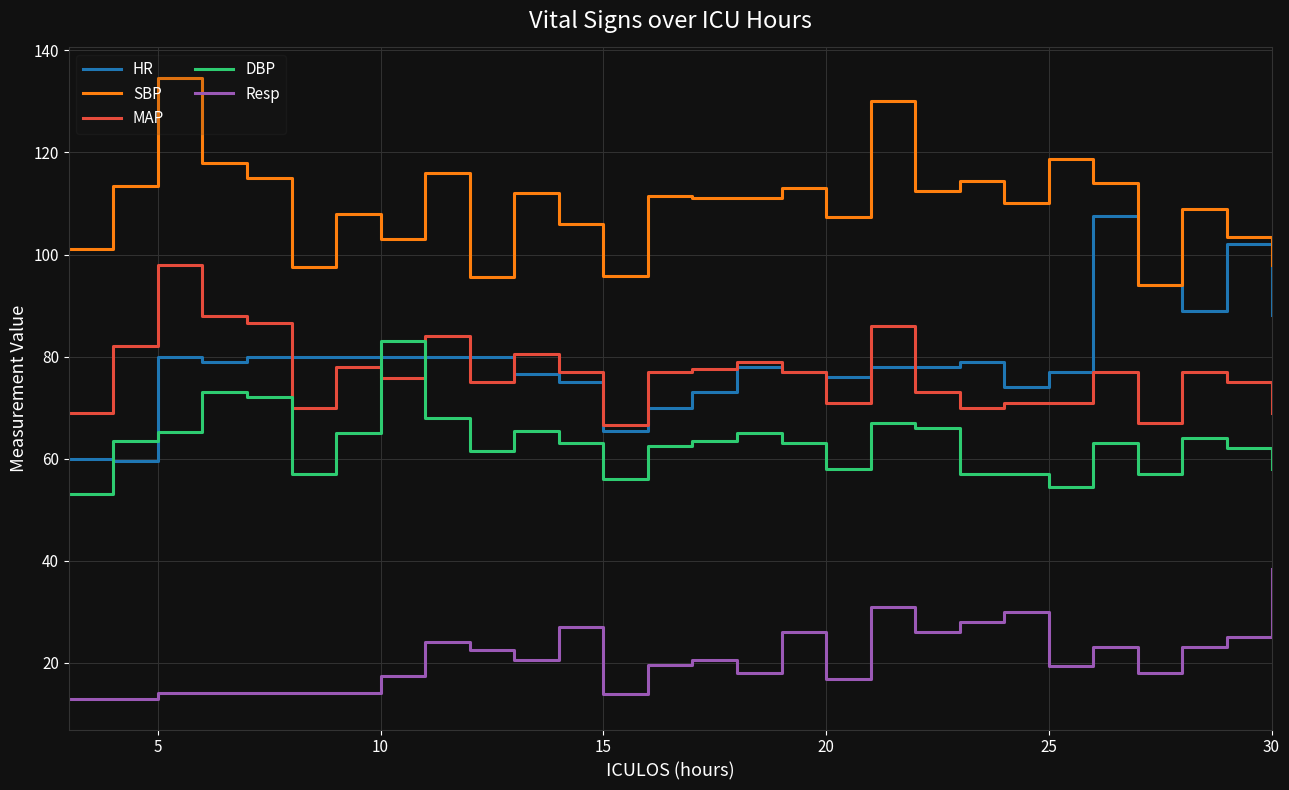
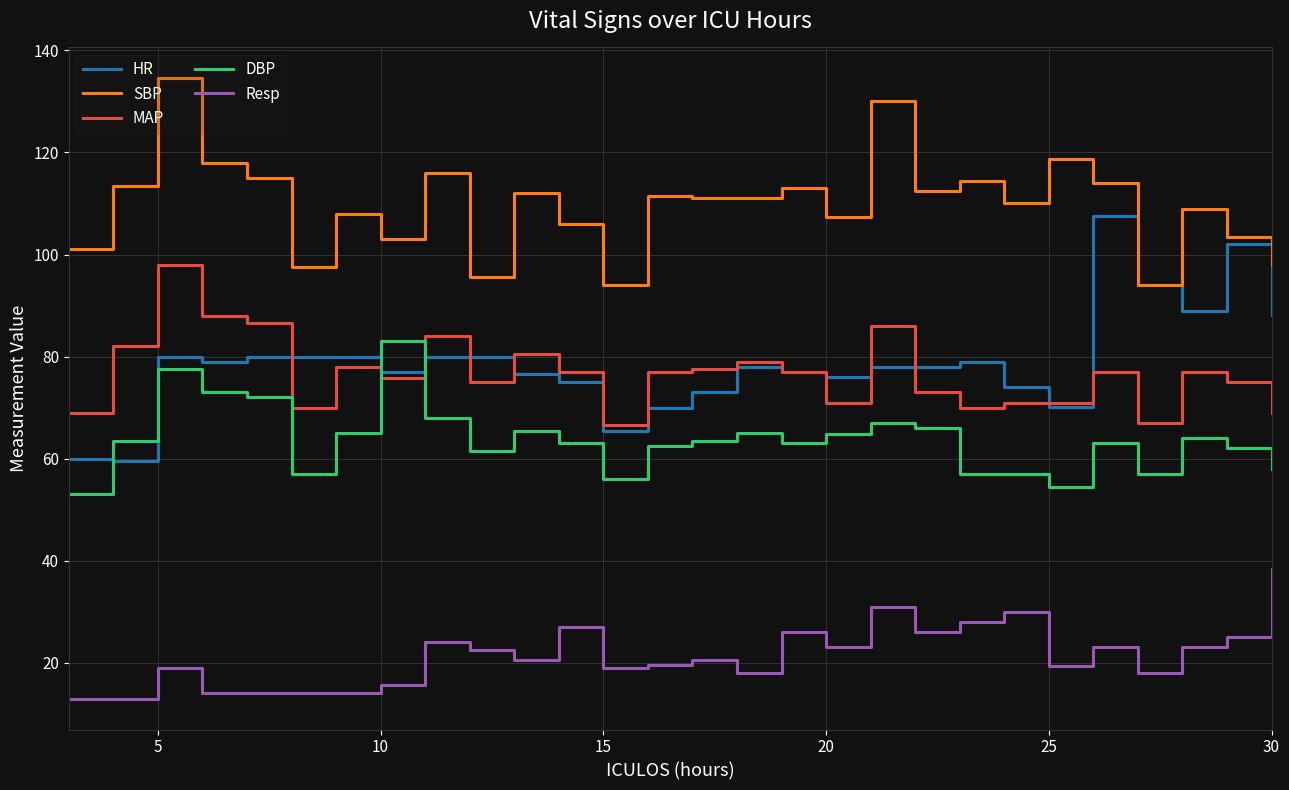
DBP, 5: 65 -> 78
Resp, 5: 14 -> 19
HR, 10: 80 -> 77
Resp, 10: 18 -> 16
SBP, 15: 96 -> 94
Resp, 15: 14 -> 19
DBP, 20: 58 -> 65
Resp, 20: 17 -> 23
HR, 25: 77 -> 70
